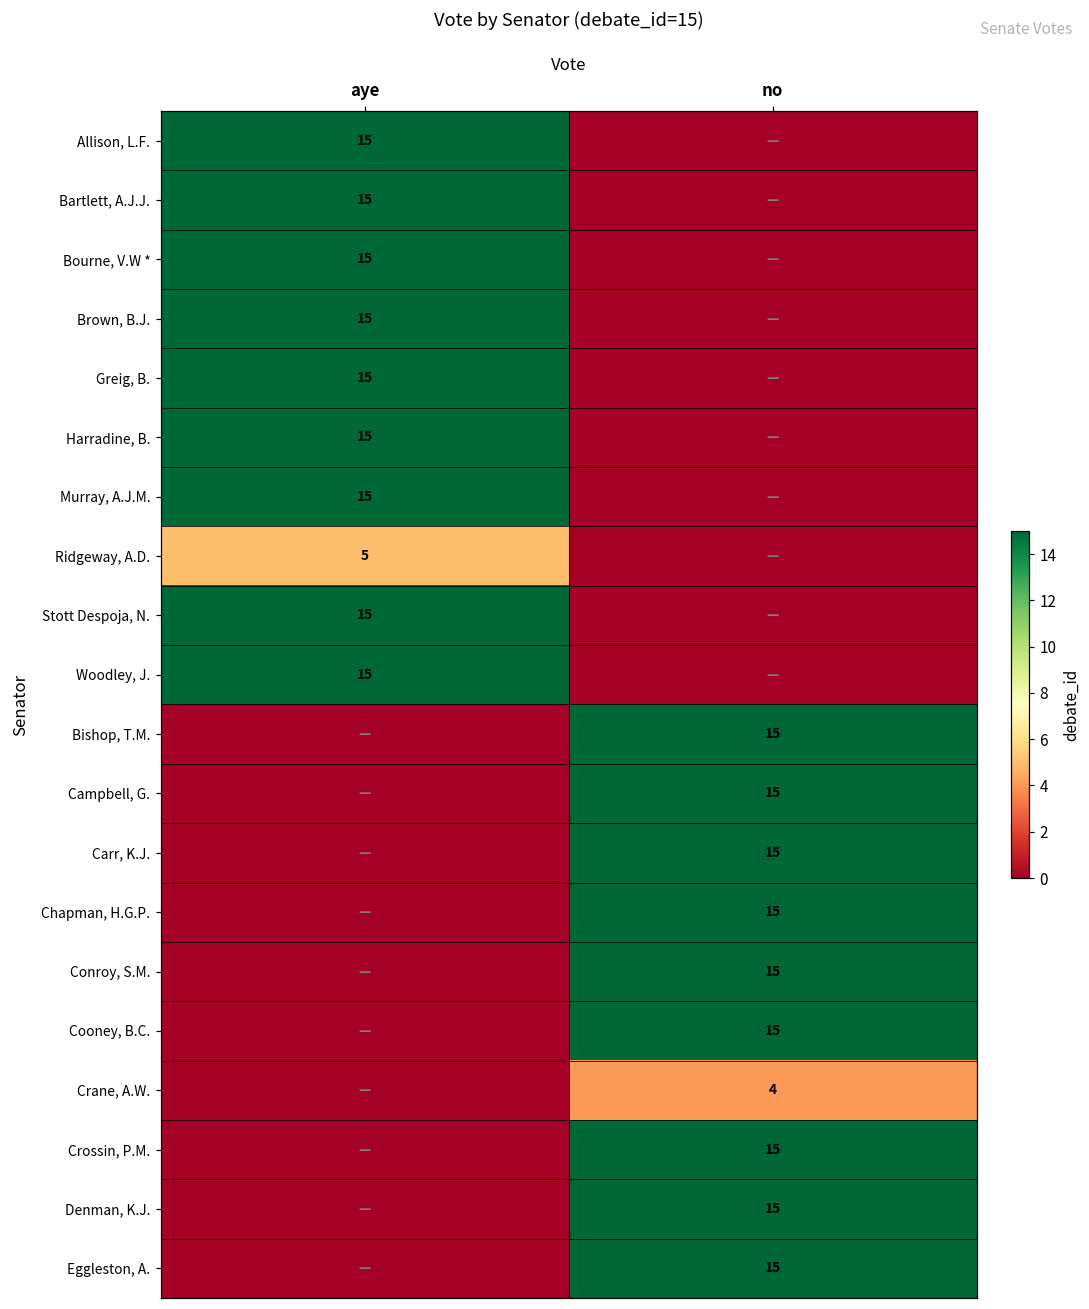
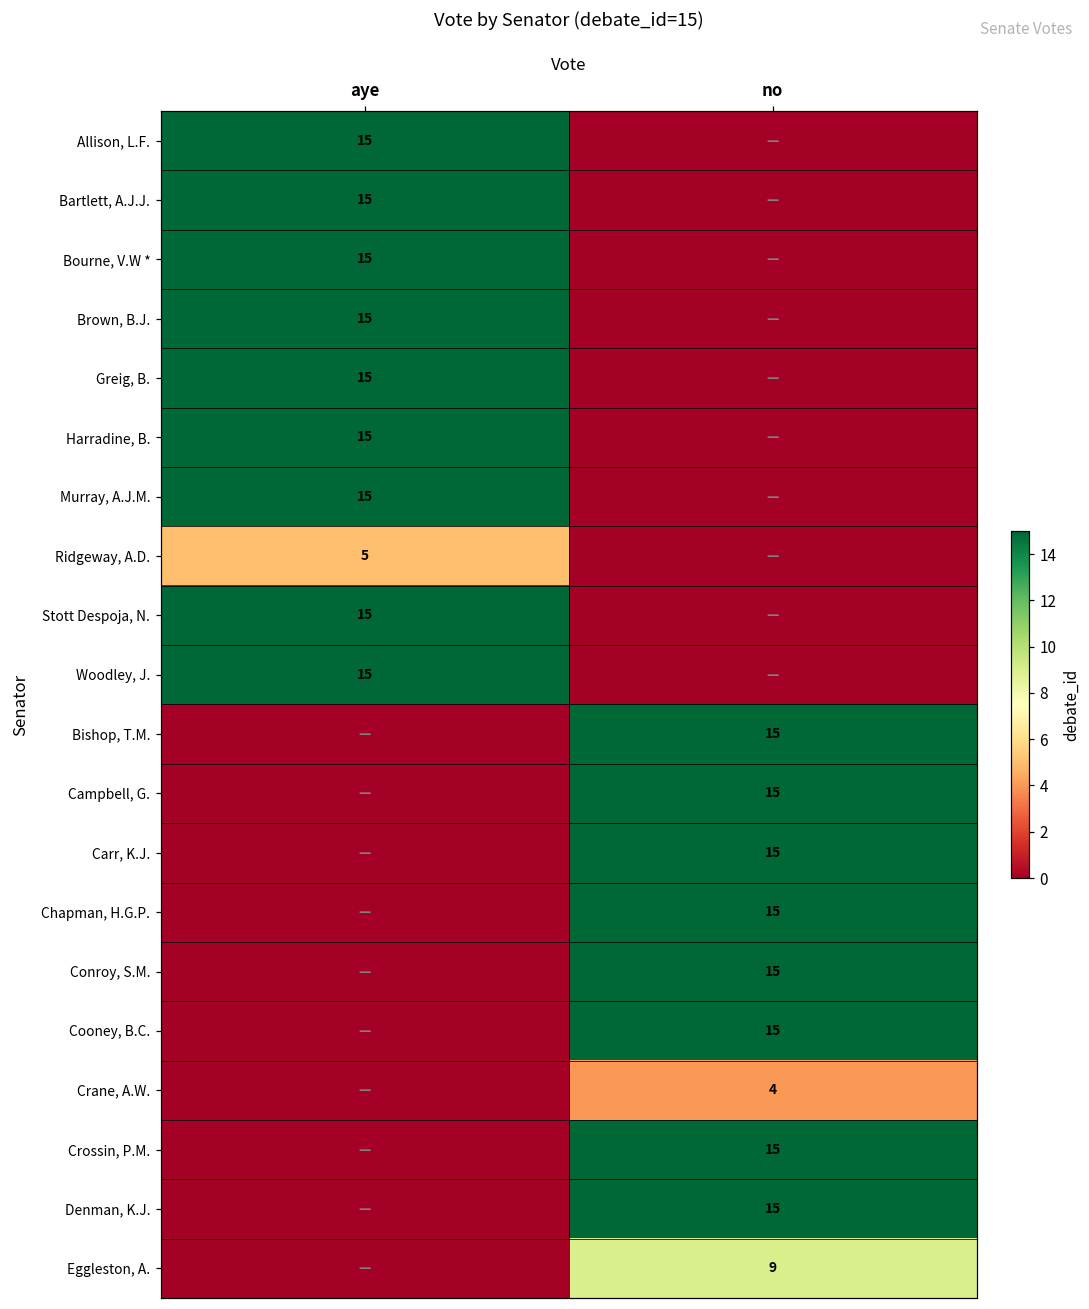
Eggleston, A., no: 15 -> 9
